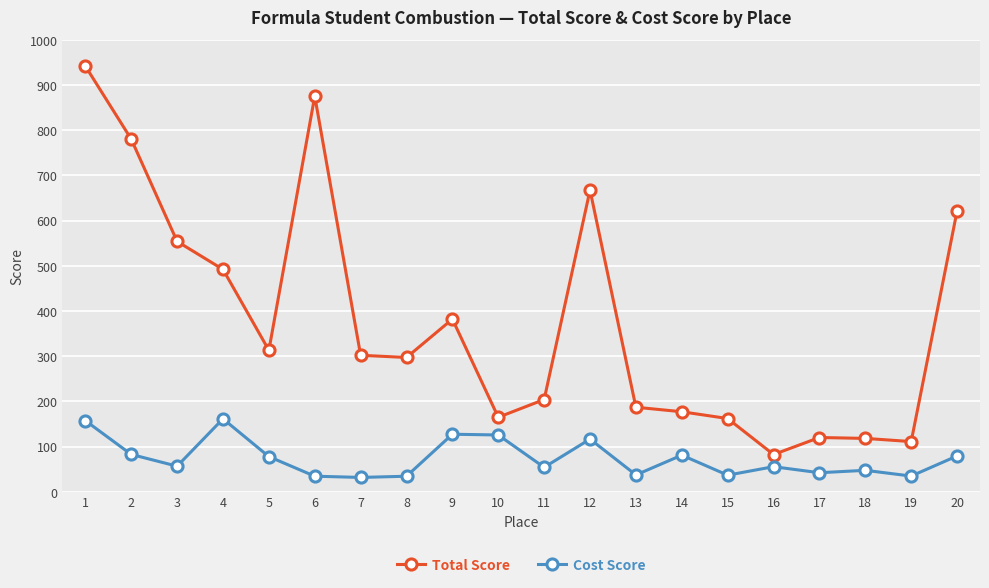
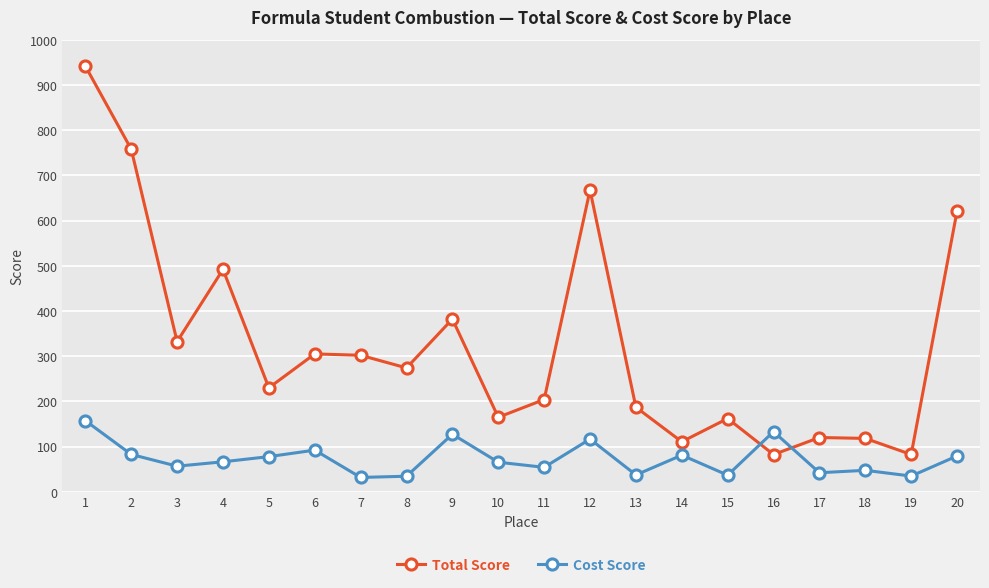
Total Score, 2: 780 -> 760
Total Score, 3: 550 -> 330
Cost Score, 4: 160 -> 70
Total Score, 5: 310 -> 230
Total Score, 6: 880 -> 310
Cost Score, 6: 30 -> 90
Total Score, 8: 300 -> 270
Cost Score, 10: 130 -> 70
Total Score, 14: 180 -> 110
Cost Score, 16: 60 -> 130
Total Score, 19: 110 -> 80
